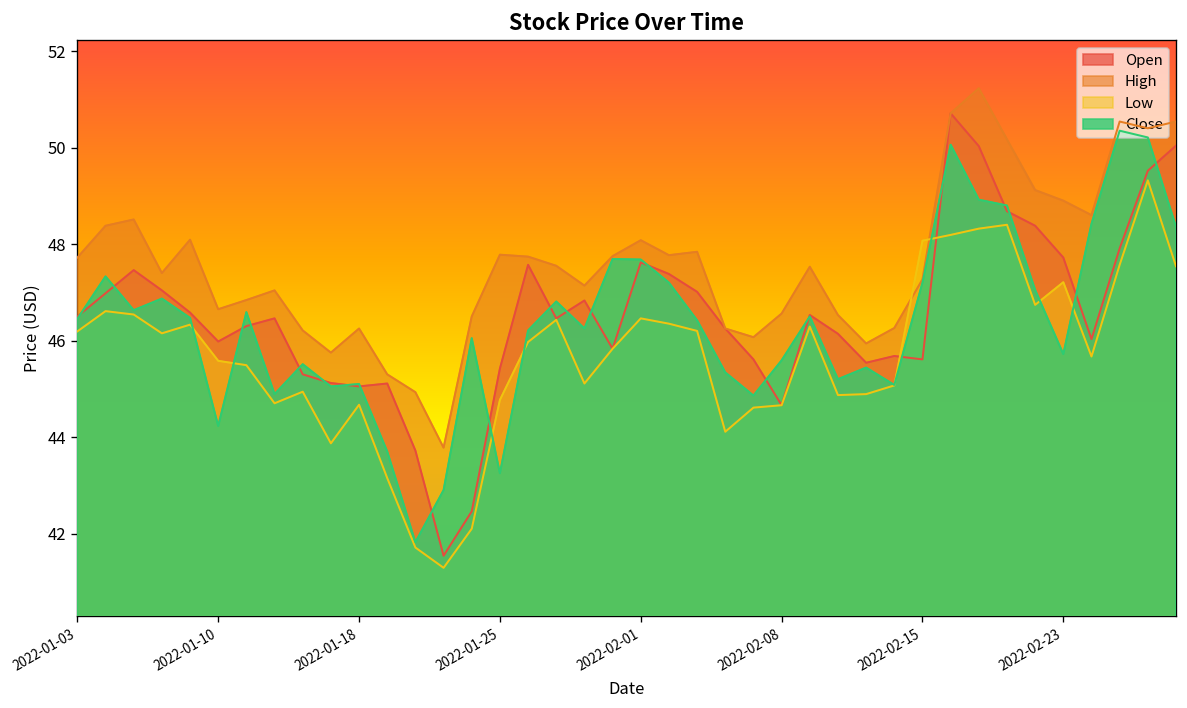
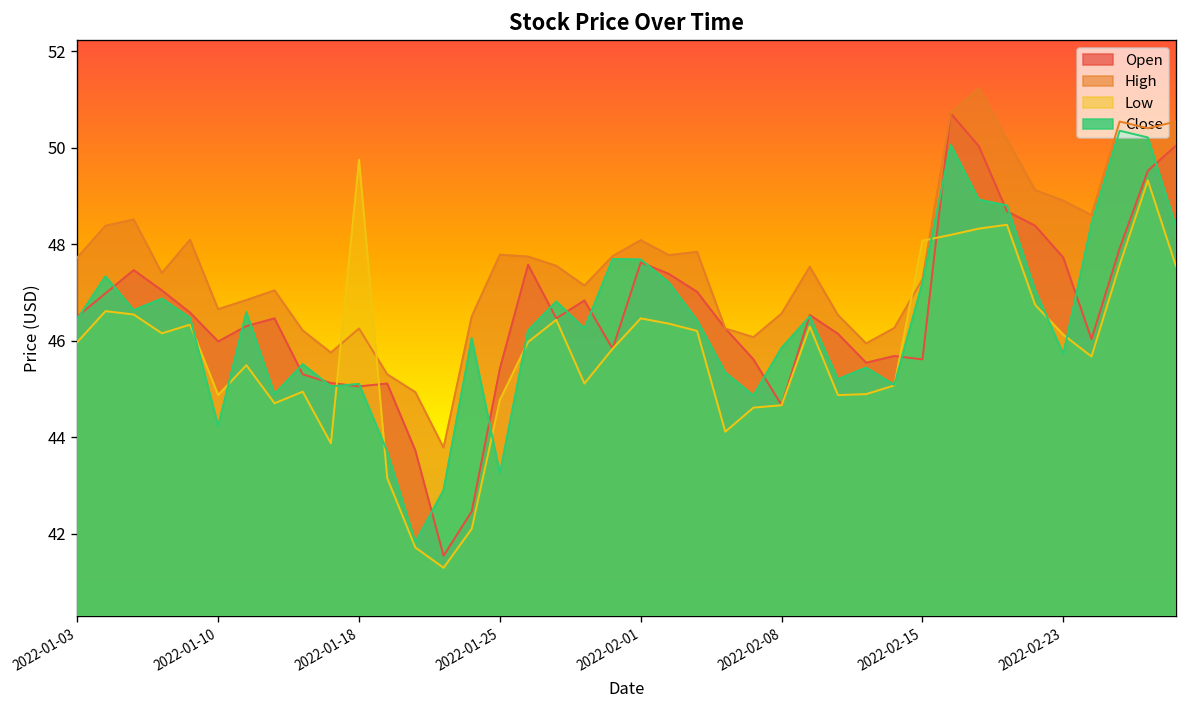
Low, 2022-01-03: 46.2 -> 46.0
Low, 2022-01-10: 45.6 -> 44.9
Low, 2022-01-18: 44.7 -> 49.8
Close, 2022-02-08: 45.6 -> 45.9
Low, 2022-02-23: 47.2 -> 46.1
